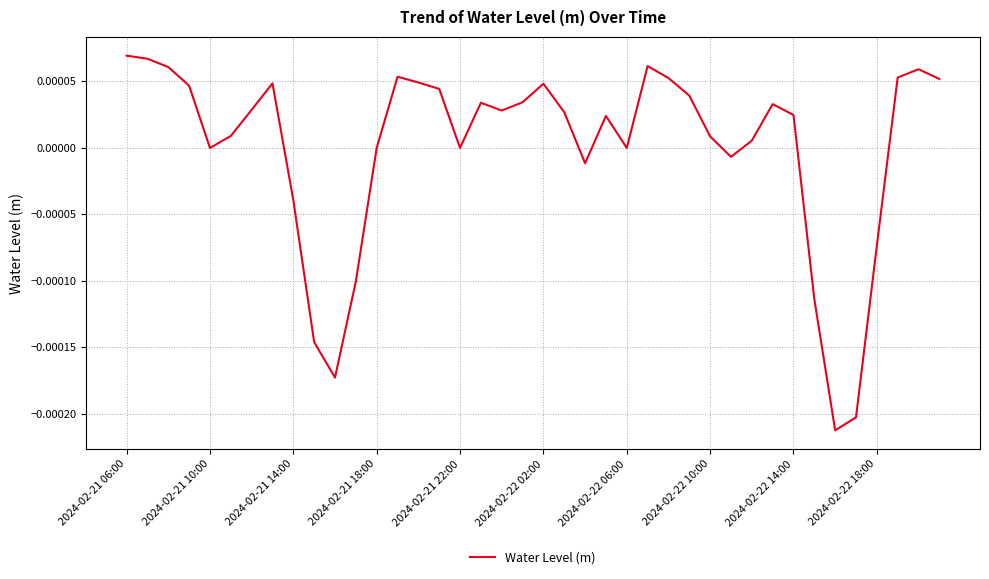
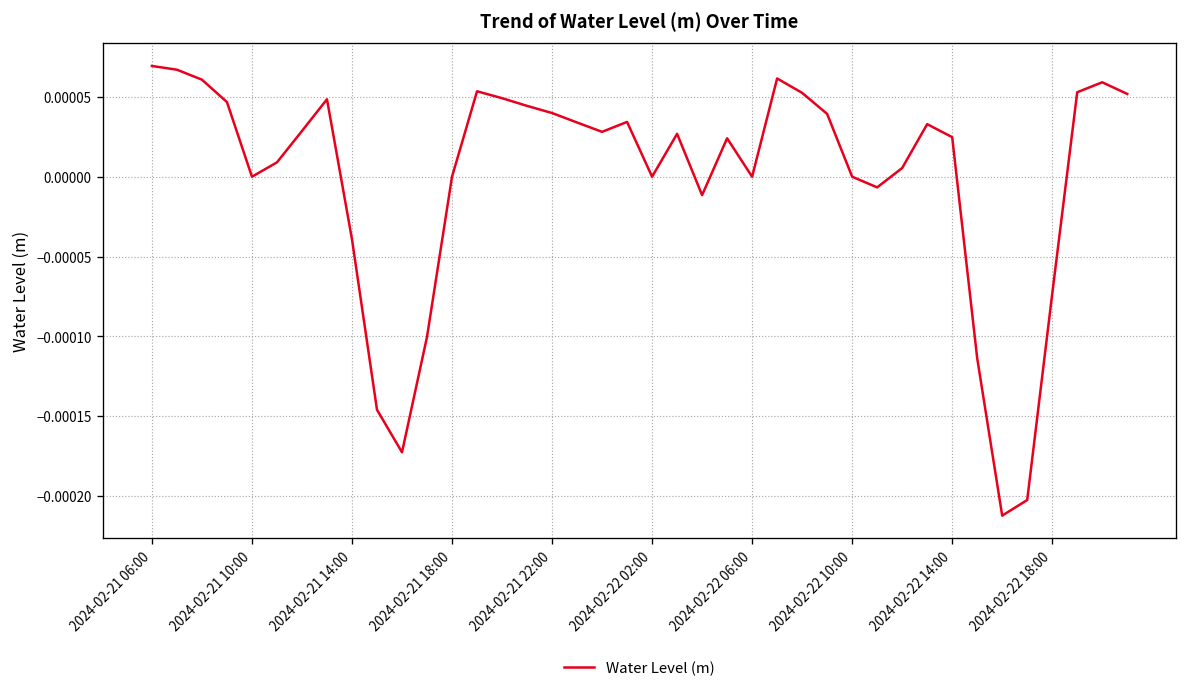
2024-02-21 22:00: 0.00000 -> 0.00004
2024-02-22 02:00: 0.00005 -> 0.00000
2024-02-22 10:00: 0.00001 -> 0.00000
